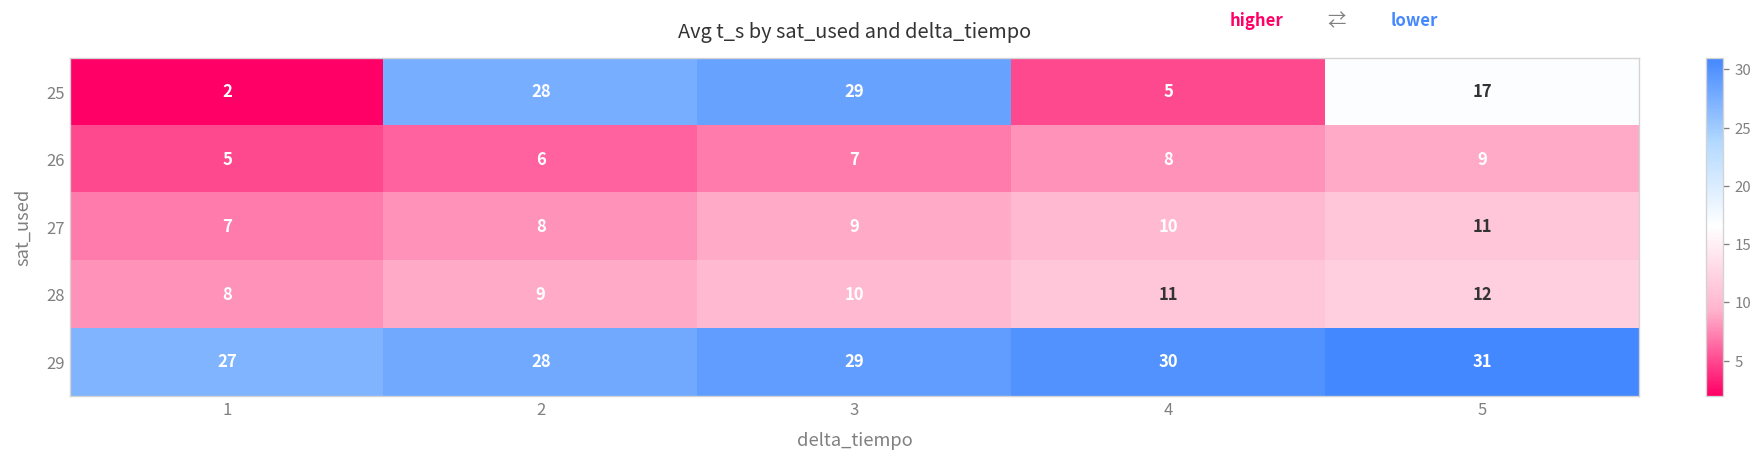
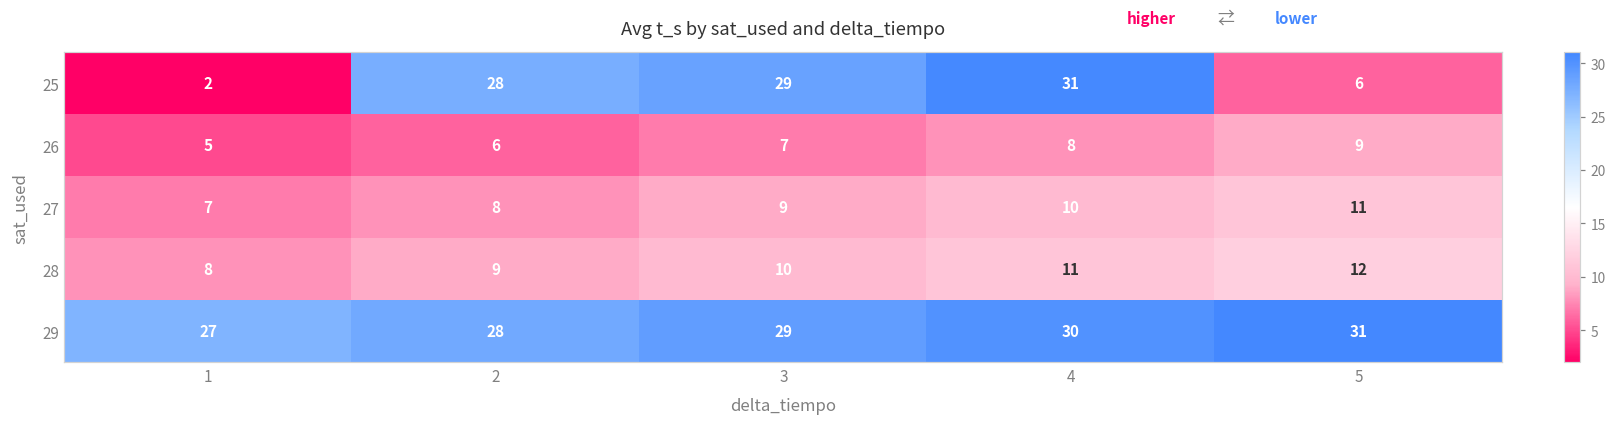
25, 4: 5 -> 31
25, 5: 17 -> 6
